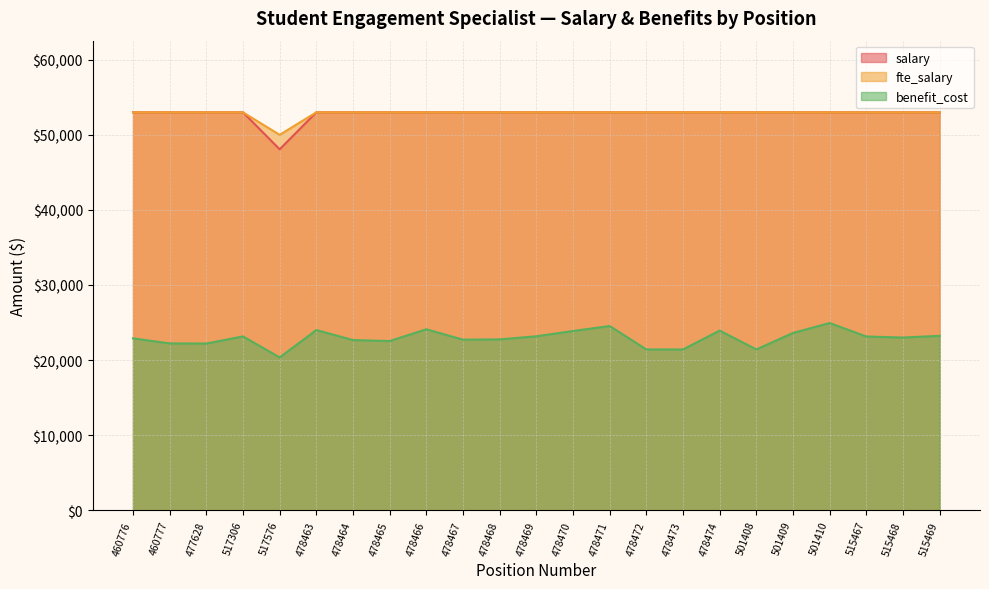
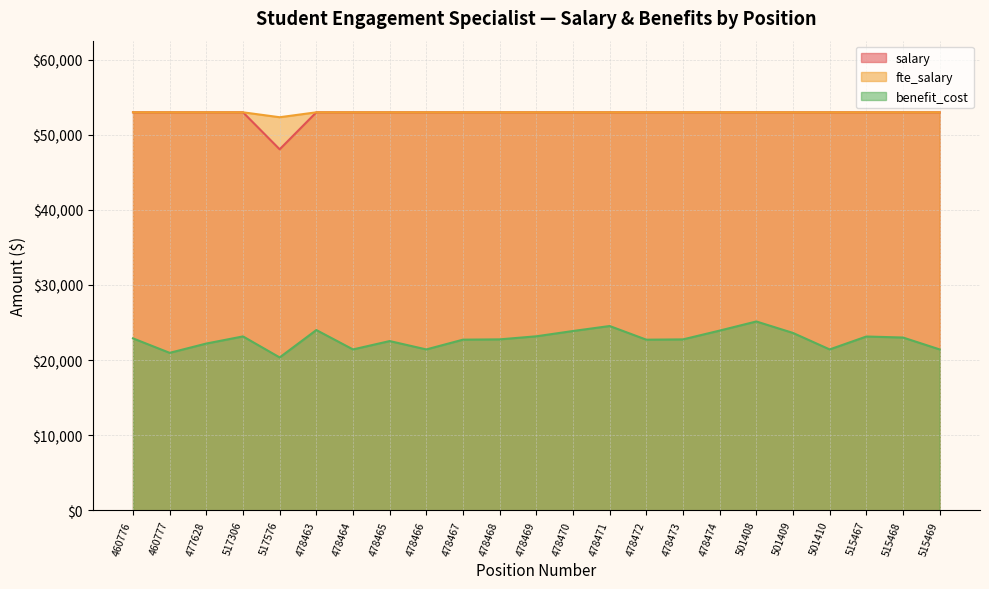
benefit_cost, 460777: $22,000 -> $21,000
fte_salary, 517576: $50,000 -> $52,000
benefit_cost, 478464: $23,000 -> $21,000
benefit_cost, 478466: $24,000 -> $21,000
benefit_cost, 478472: $21,000 -> $23,000
benefit_cost, 478473: $21,000 -> $23,000
benefit_cost, 501408: $21,000 -> $25,000
benefit_cost, 501410: $25,000 -> $21,000
benefit_cost, 515469: $23,000 -> $21,000
